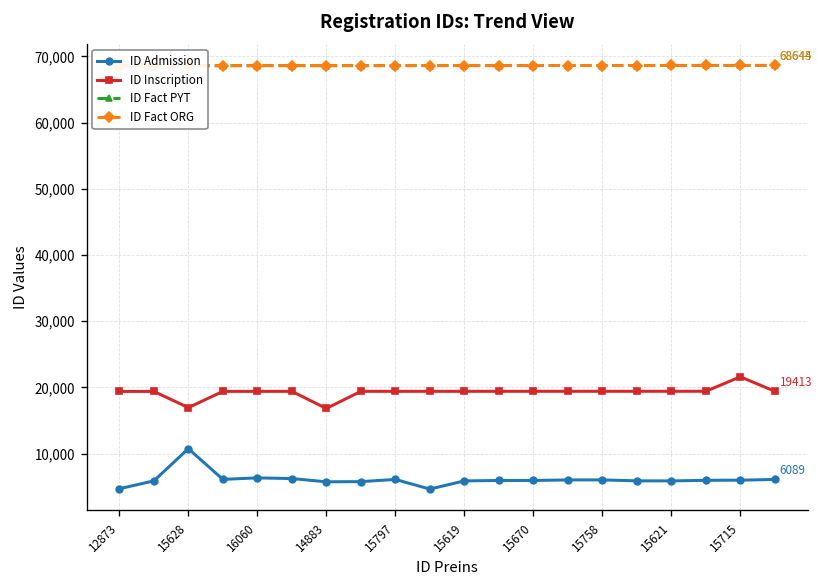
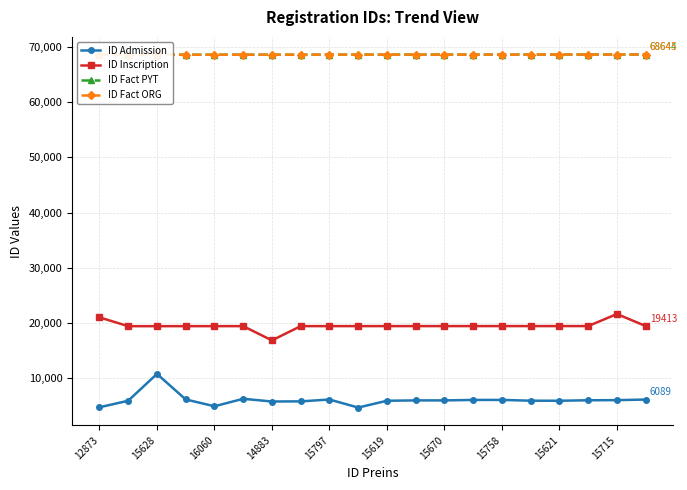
ID Inscription, 12873: 19,000 -> 21,000
ID Inscription, 15628: 17,000 -> 19,000
ID Admission, 16060: 6,000 -> 5,000
